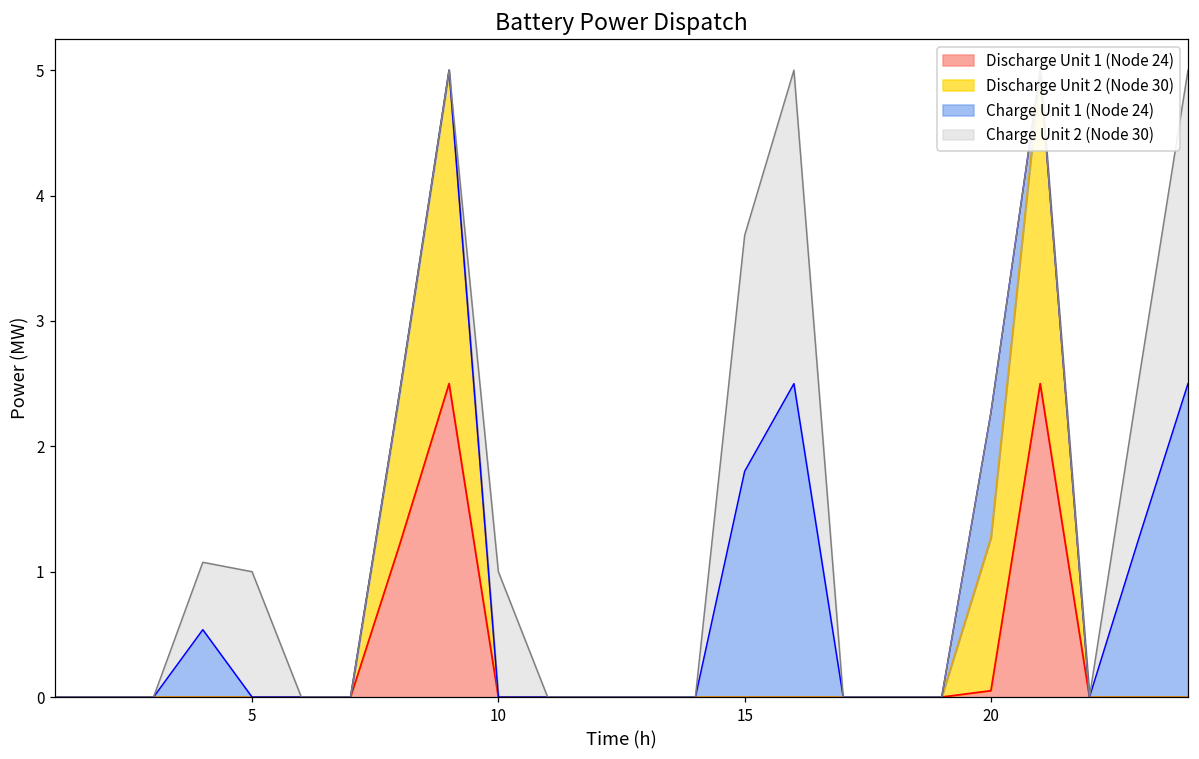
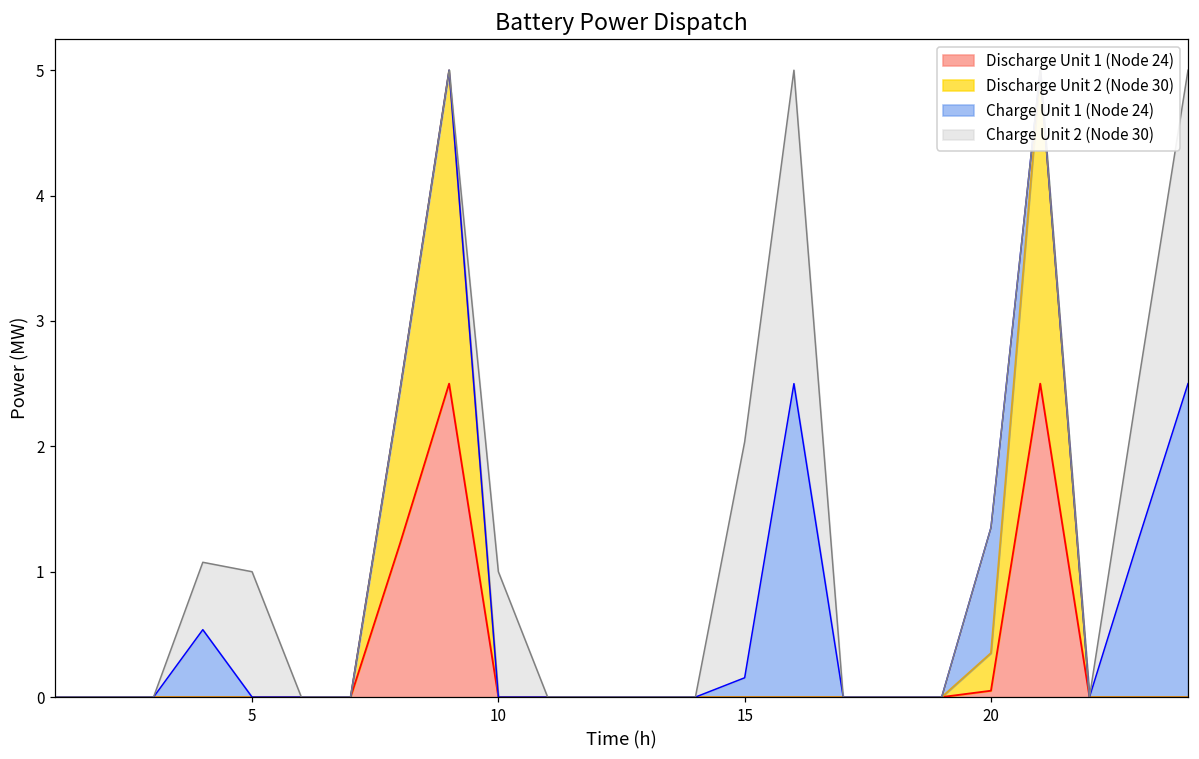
Charge Unit 1 (Node 24), 15: 1.80 -> 0.15
Discharge Unit 2 (Node 30), 20: 1.22 -> 0.30
